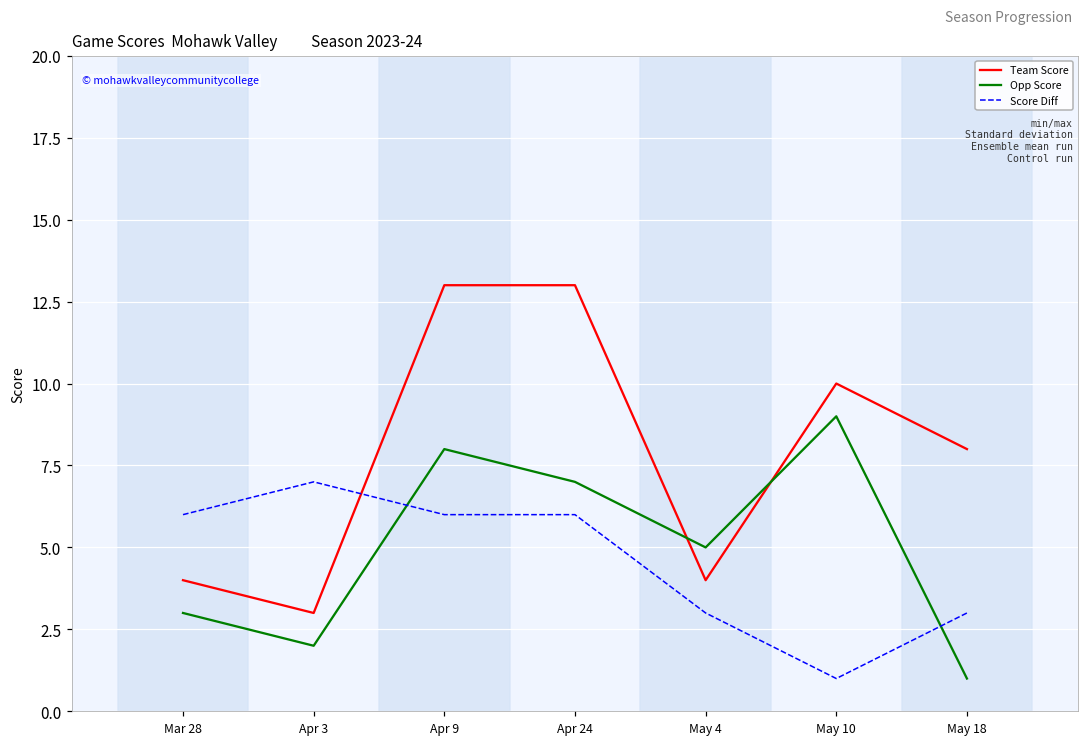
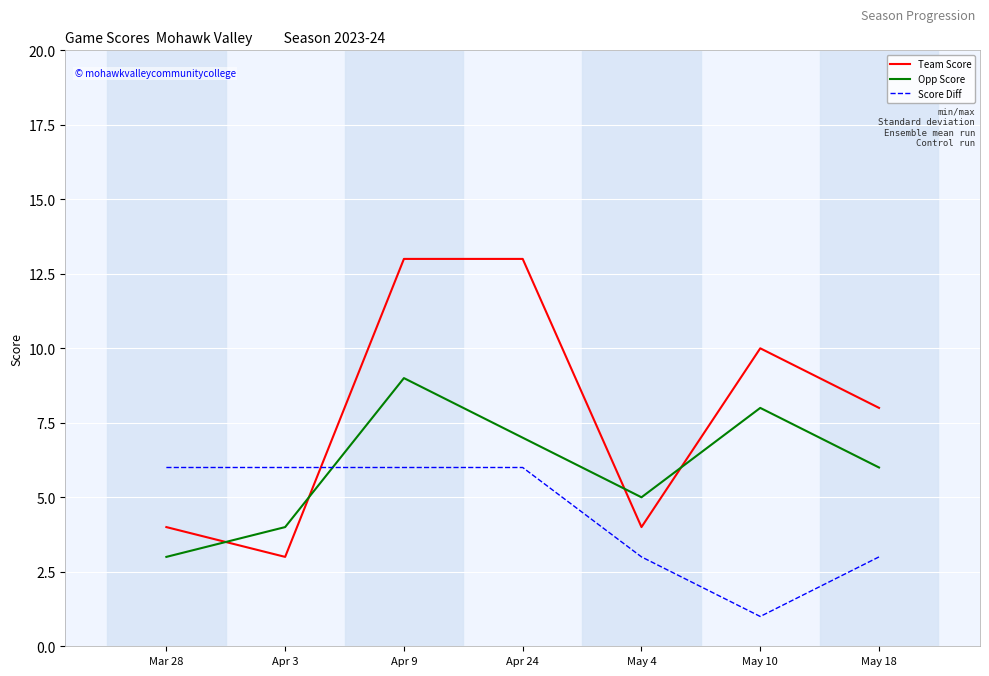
Opp Score, Apr 3: 2 -> 4
Score Diff, Apr 3: 7 -> 6
Opp Score, Apr 9: 8 -> 9
Opp Score, May 10: 9 -> 8
Opp Score, May 18: 1 -> 6
